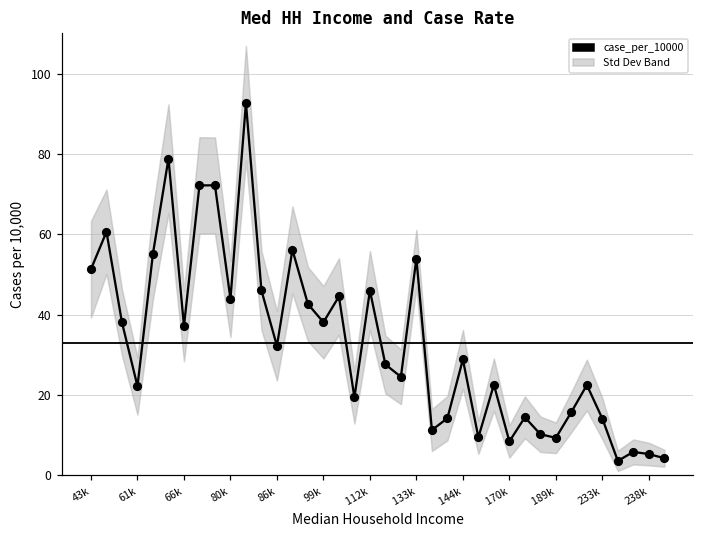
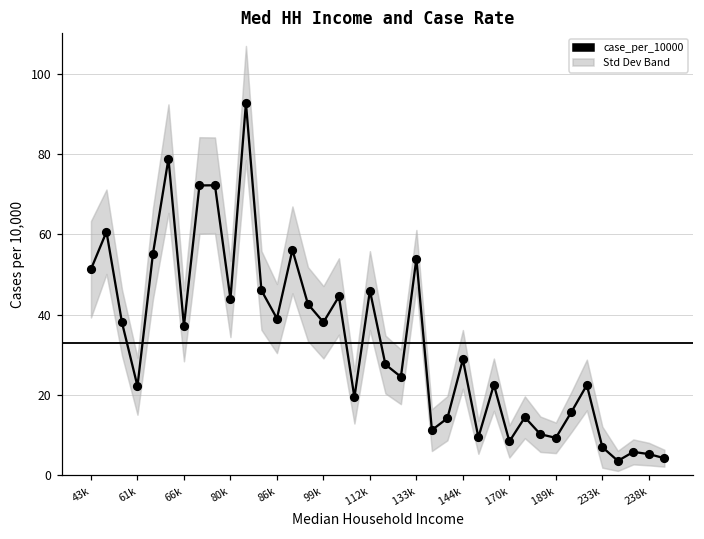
case_per_10000, 86k: 32 -> 39
case_per_10000, 233k: 14 -> 7
